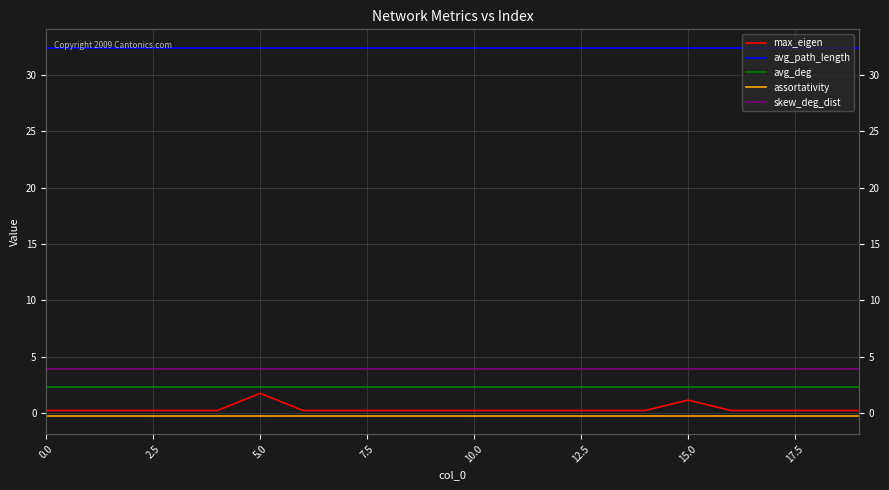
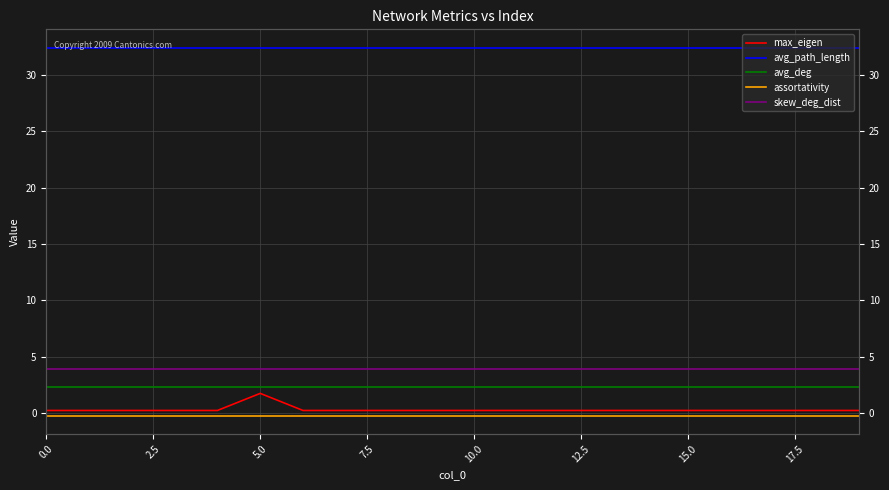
max_eigen, 15.0: 1.1 -> 0.2
